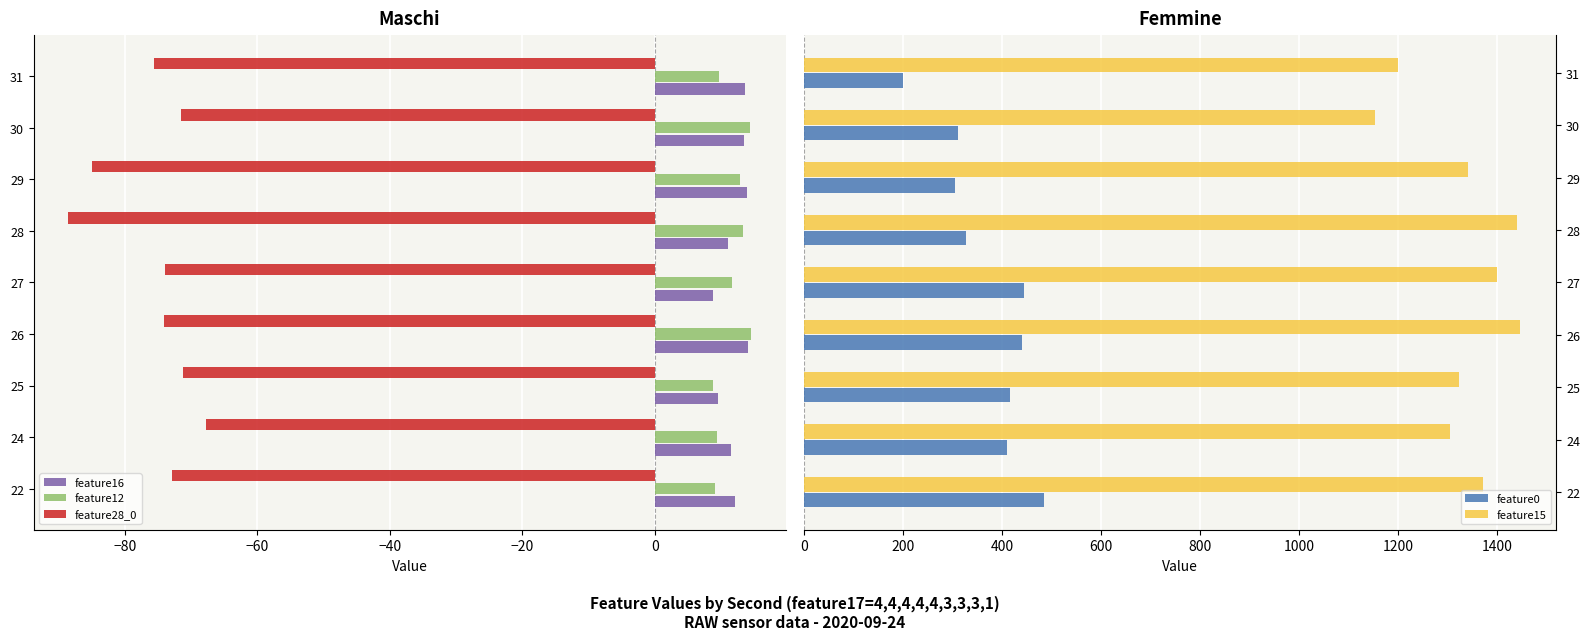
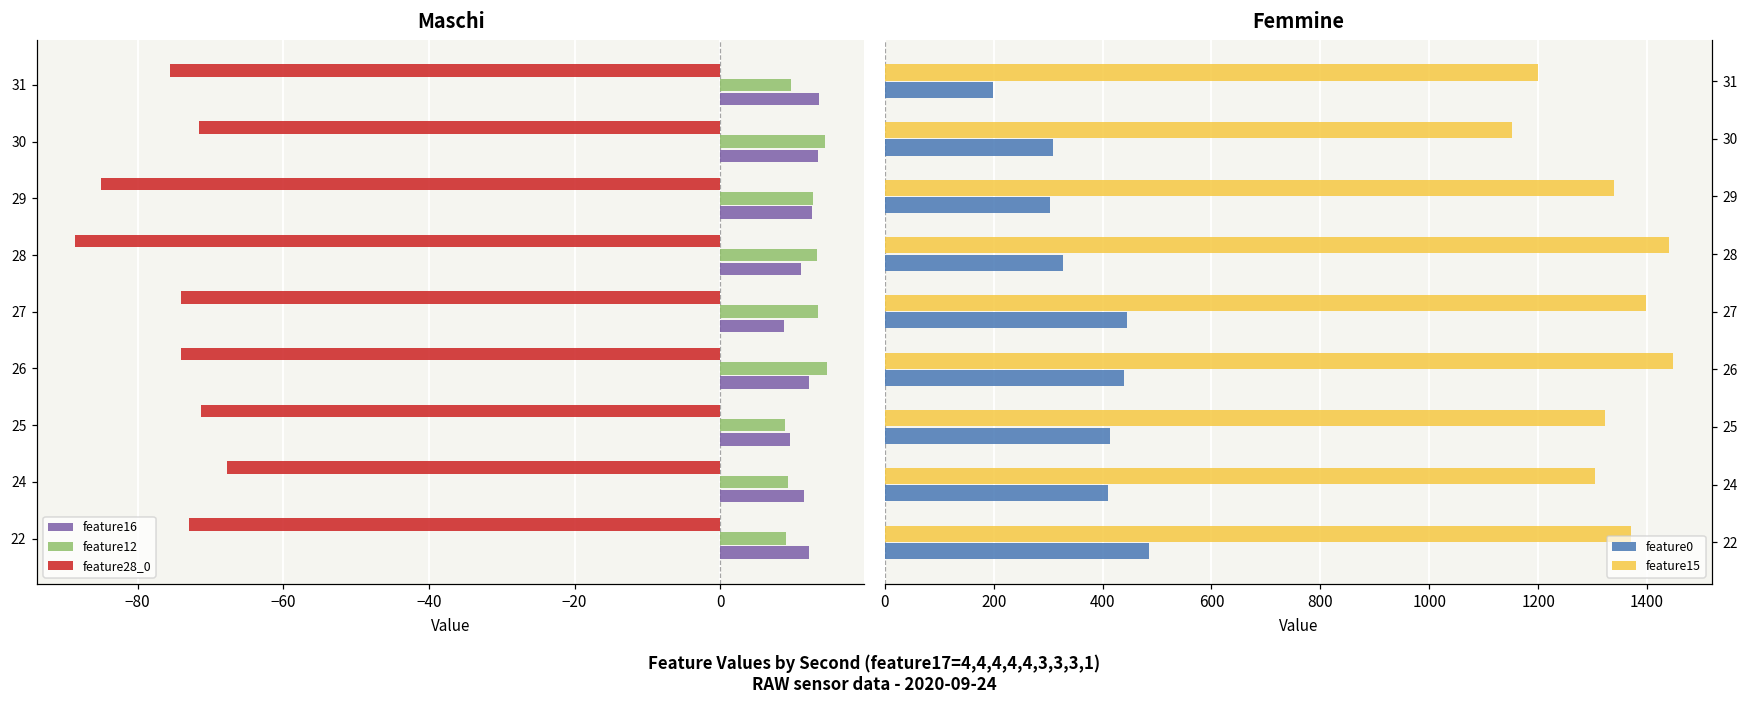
Maschi, feature16, 29: 14 -> 13
Maschi, feature12, 27: 12 -> 13
Maschi, feature16, 26: 14 -> 12
